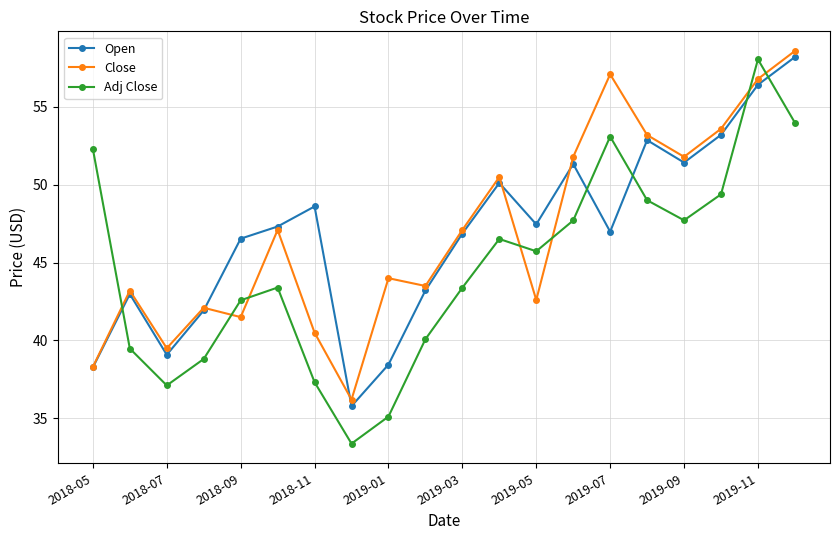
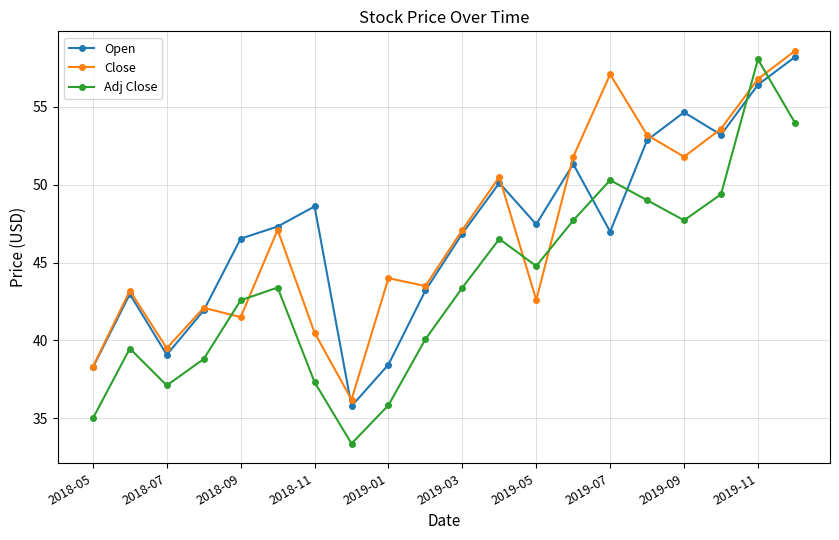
Adj Close, 2018-05: 52.3 -> 35.0
Adj Close, 2019-01: 35.1 -> 35.8
Adj Close, 2019-05: 45.7 -> 44.8
Adj Close, 2019-07: 53.1 -> 50.3
Open, 2019-09: 51.4 -> 54.7
